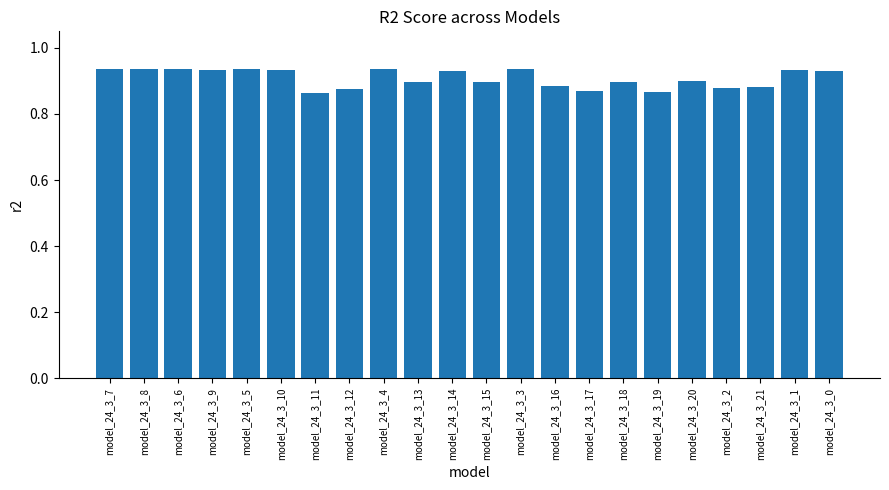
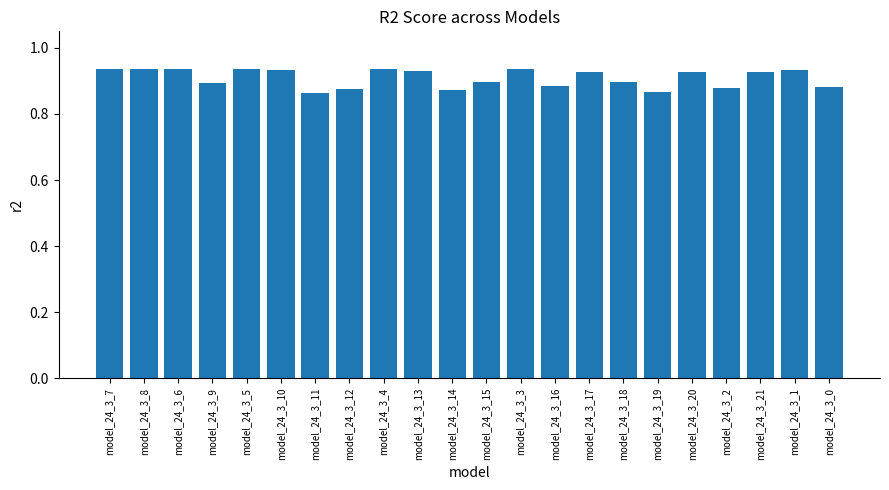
model_24_3_9: 0.93 -> 0.89
model_24_3_13: 0.90 -> 0.93
model_24_3_14: 0.93 -> 0.87
model_24_3_17: 0.87 -> 0.93
model_24_3_20: 0.90 -> 0.93
model_24_3_21: 0.88 -> 0.93
model_24_3_0: 0.93 -> 0.88
